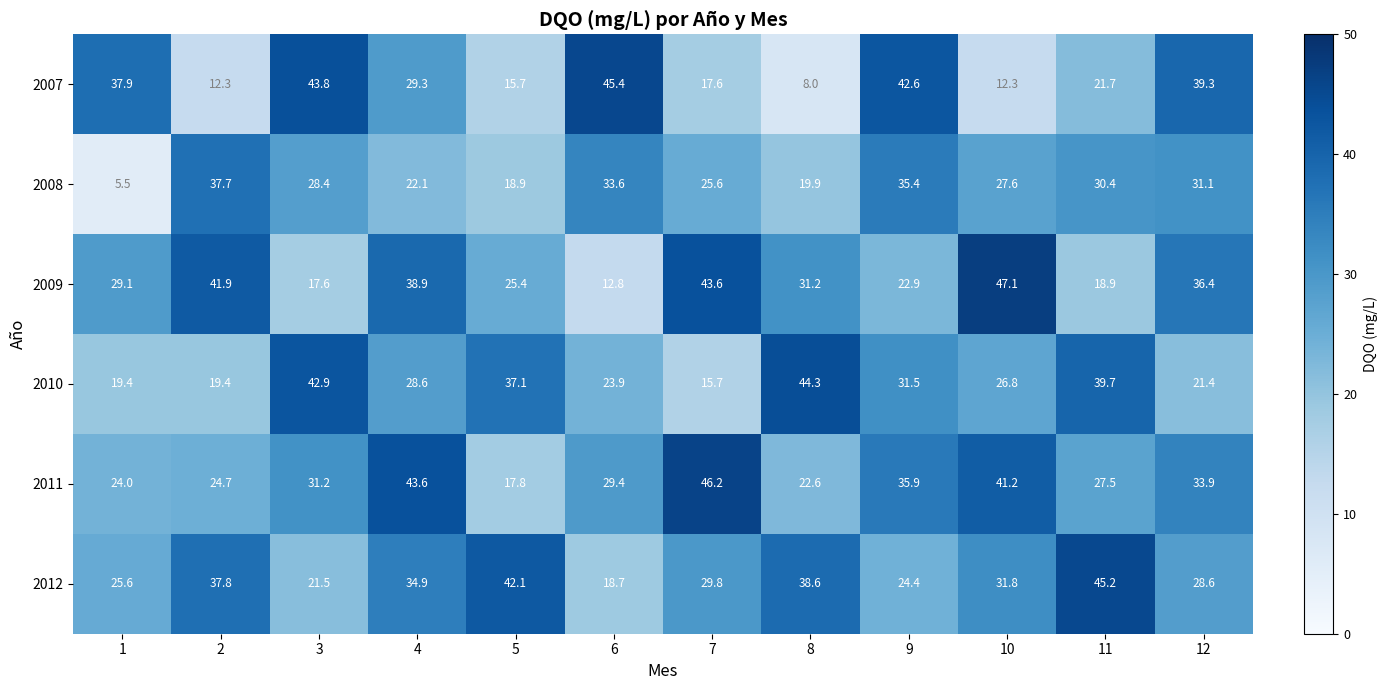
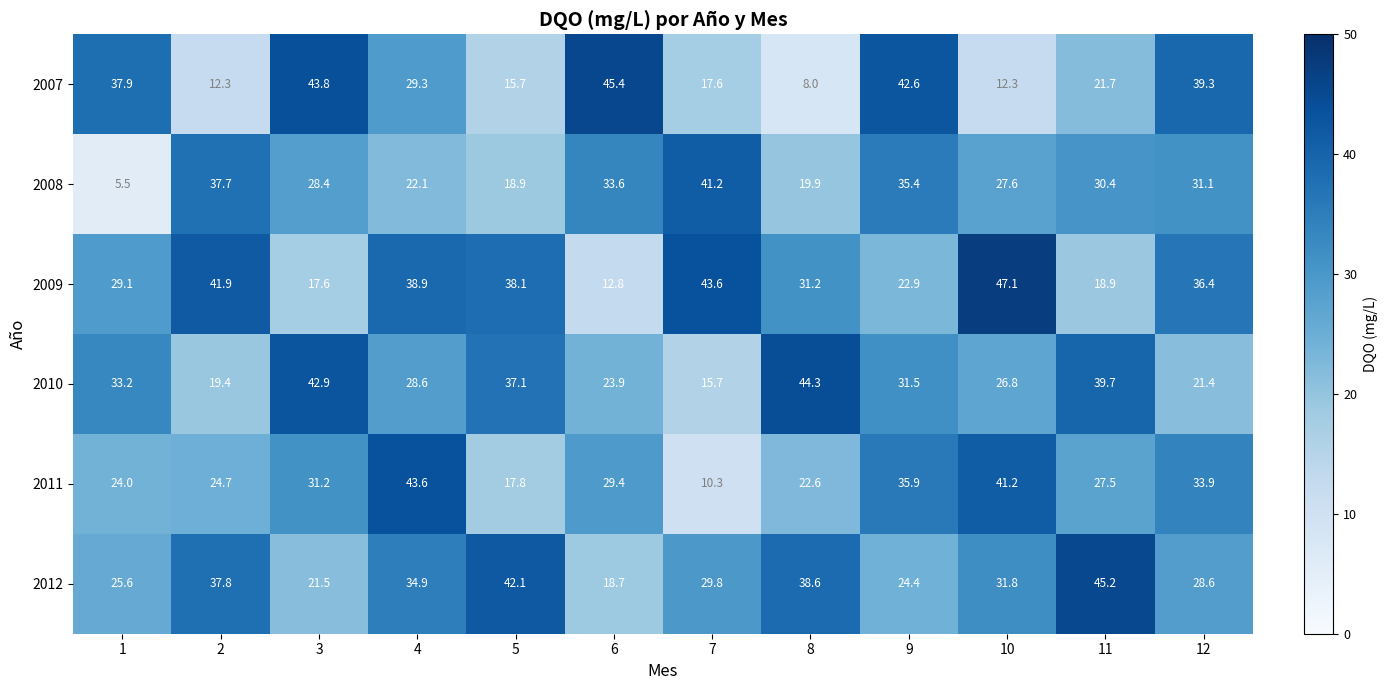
2008, 7: 25.6 -> 41.2
2009, 5: 25.4 -> 38.1
2010, 1: 19.4 -> 33.2
2011, 7: 46.2 -> 10.3
